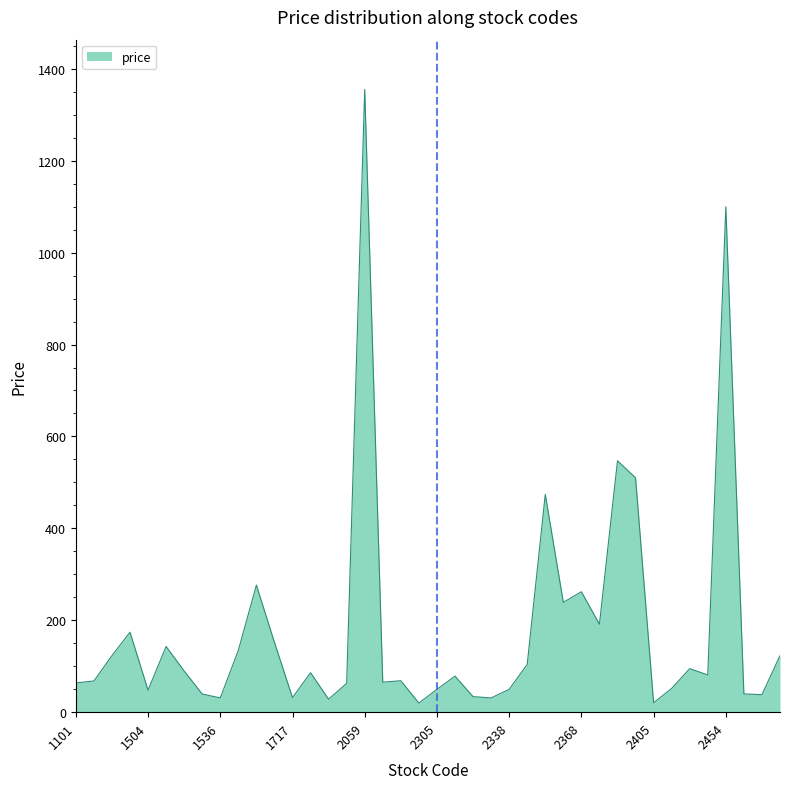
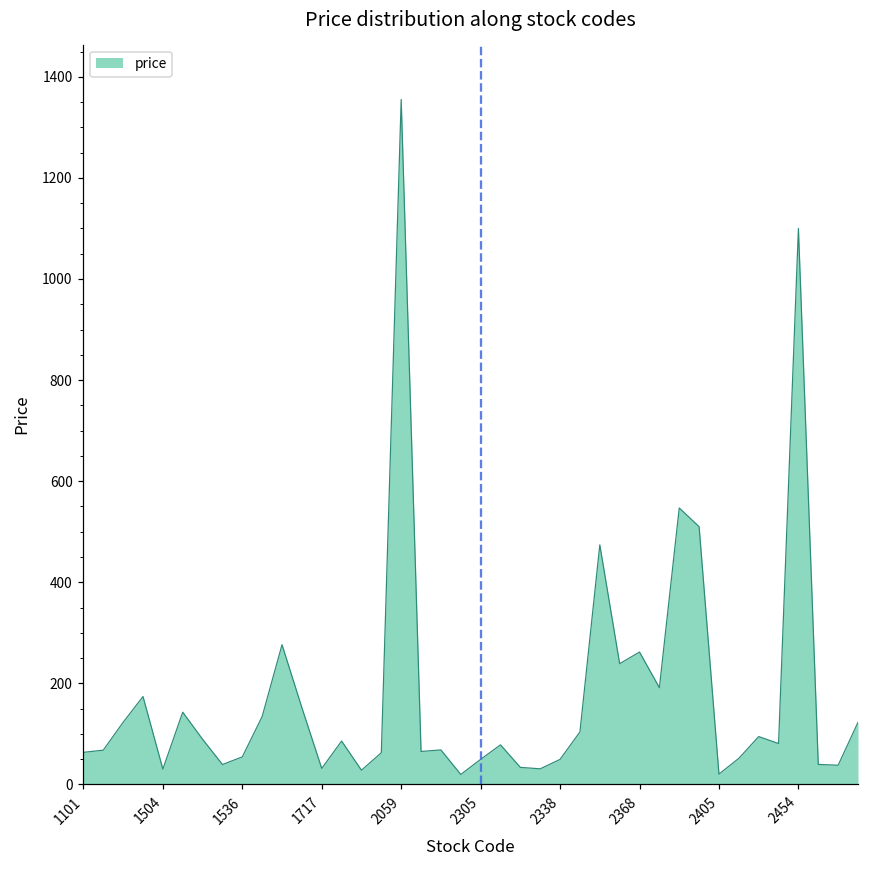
1504: 50 -> 30
1536: 30 -> 50
